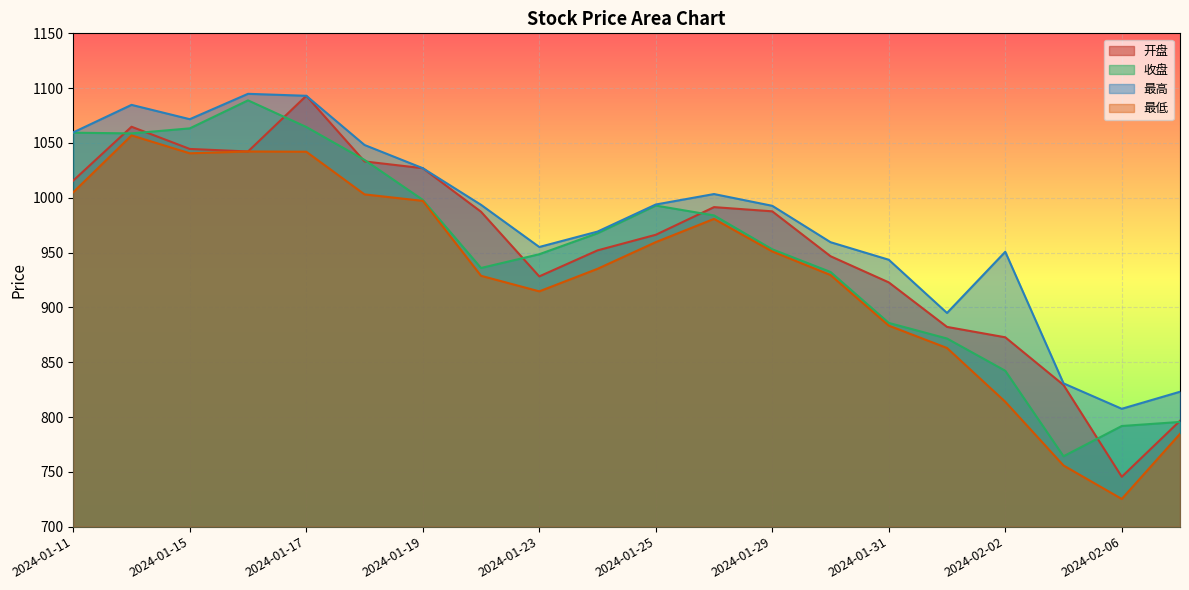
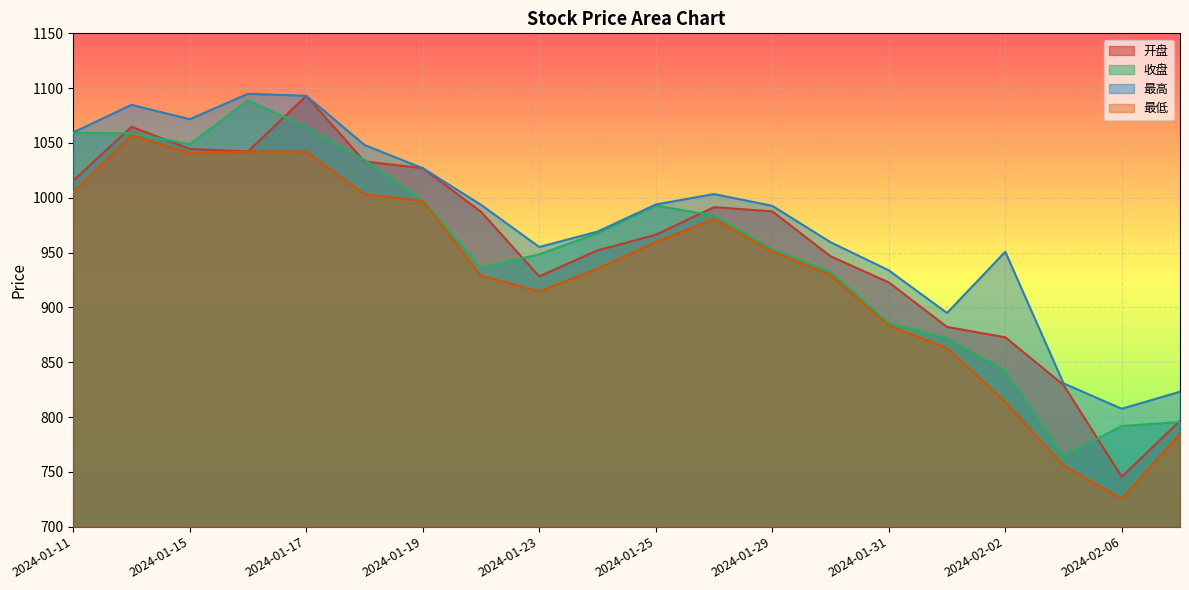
收盘, 2024-01-15: 1063 -> 1049
最高, 2024-01-31: 943 -> 934
